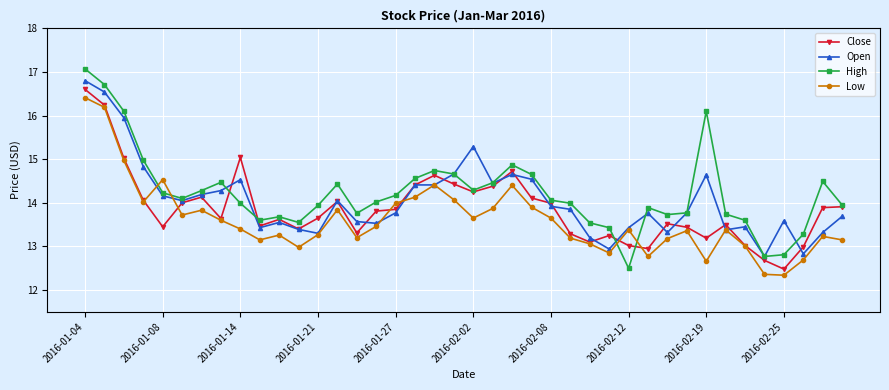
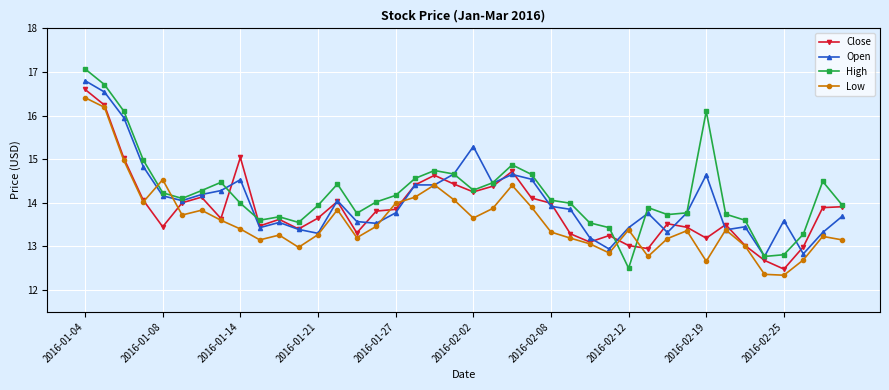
Low, 2016-02-08: 13.7 -> 13.3
